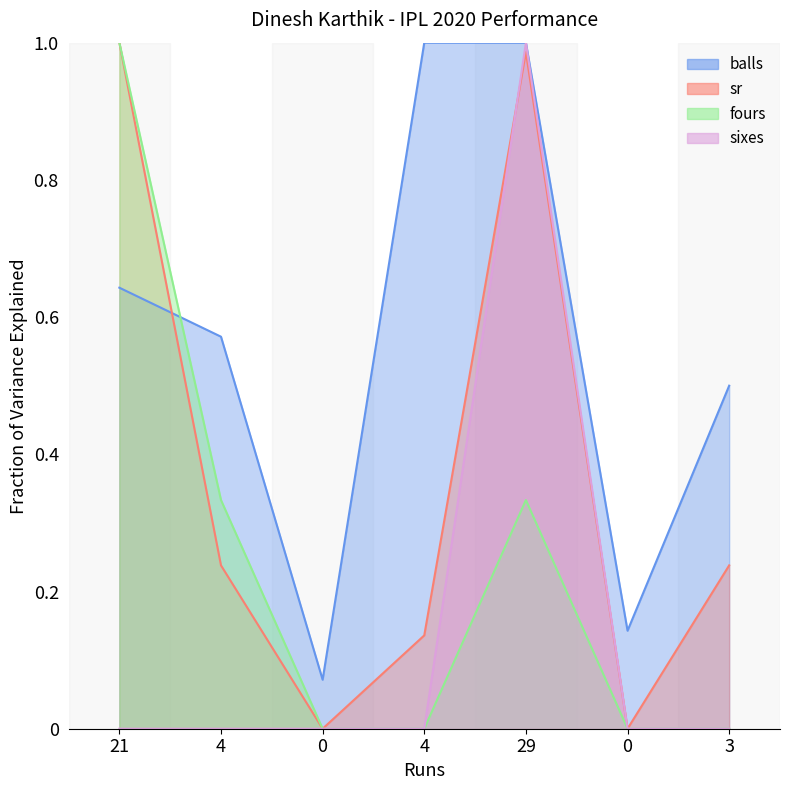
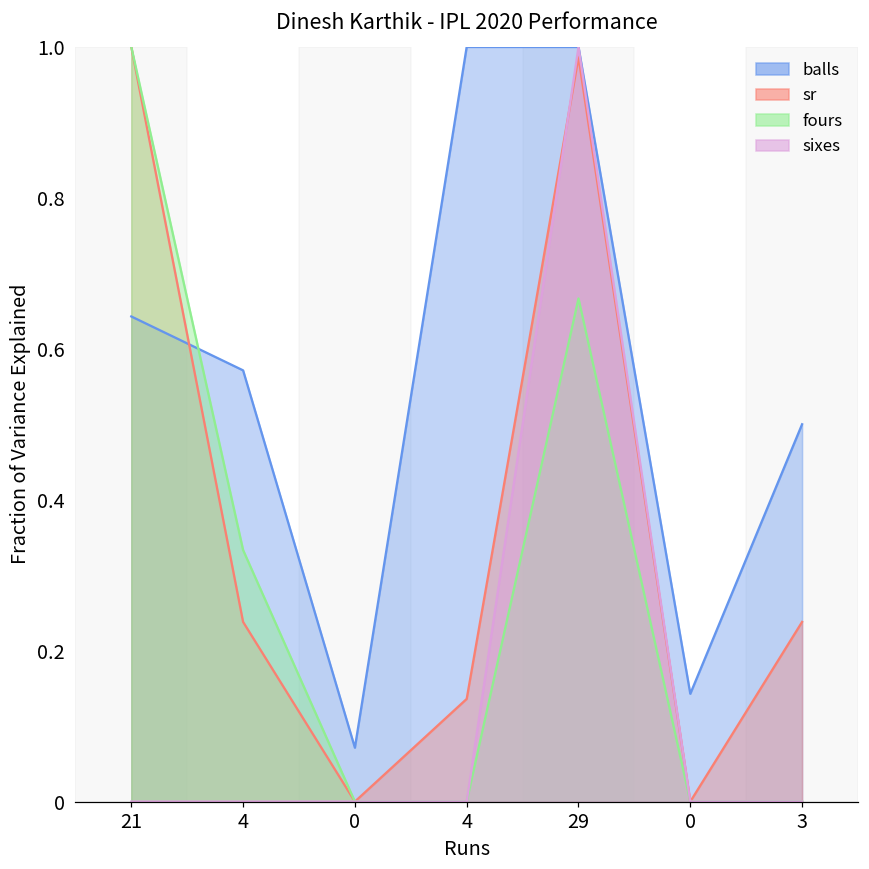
fours, 29: 0.33 -> 0.67
